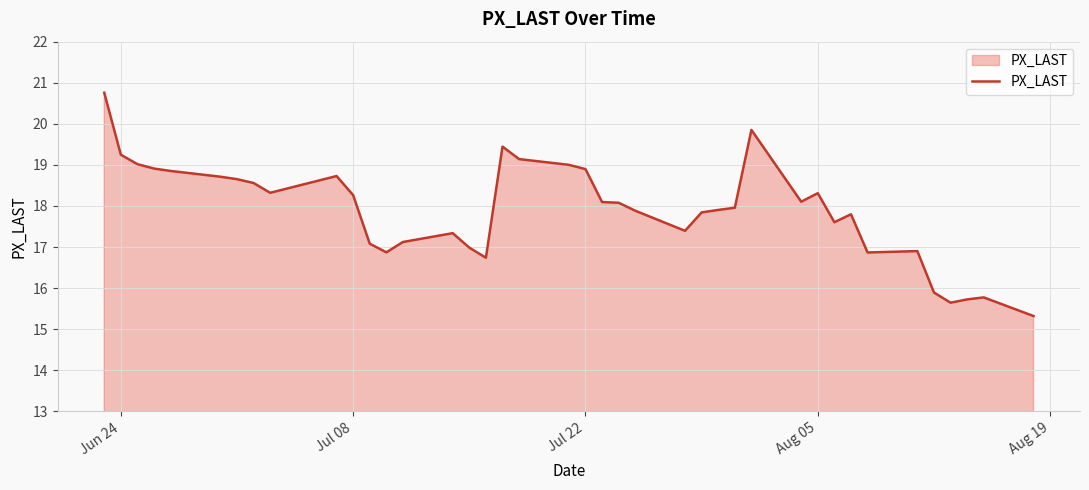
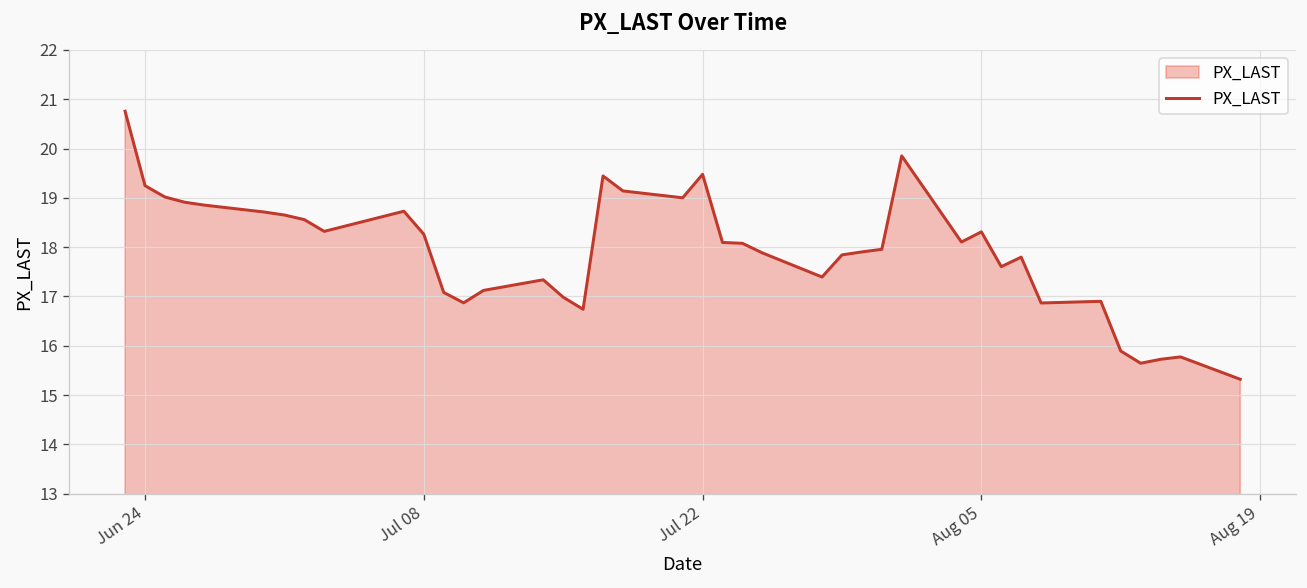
Jul 22: 18.9 -> 19.5
